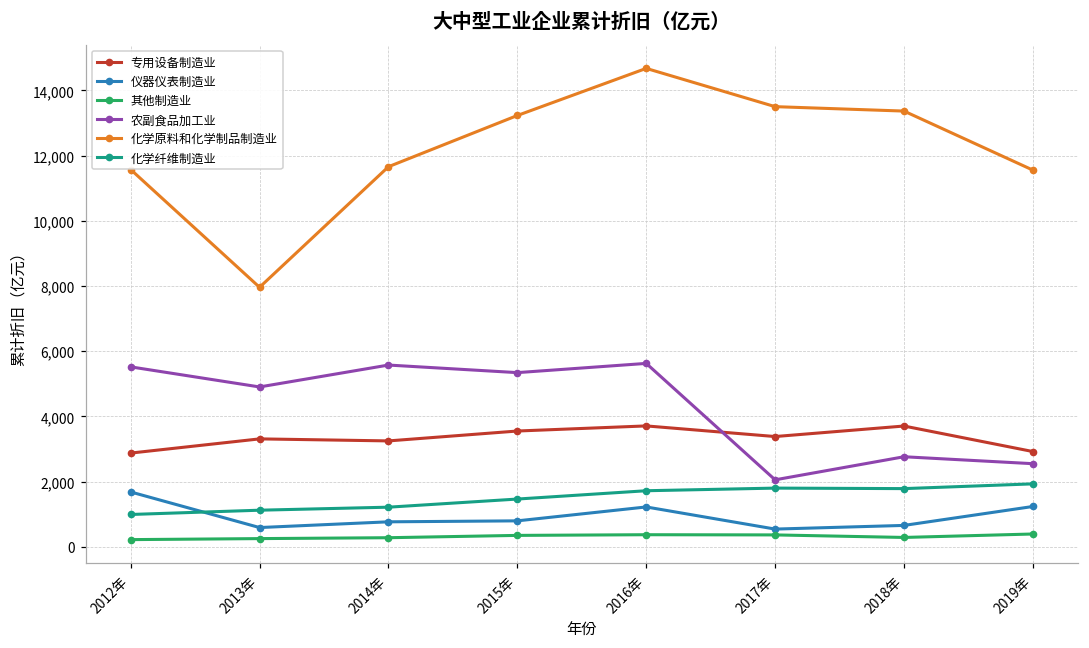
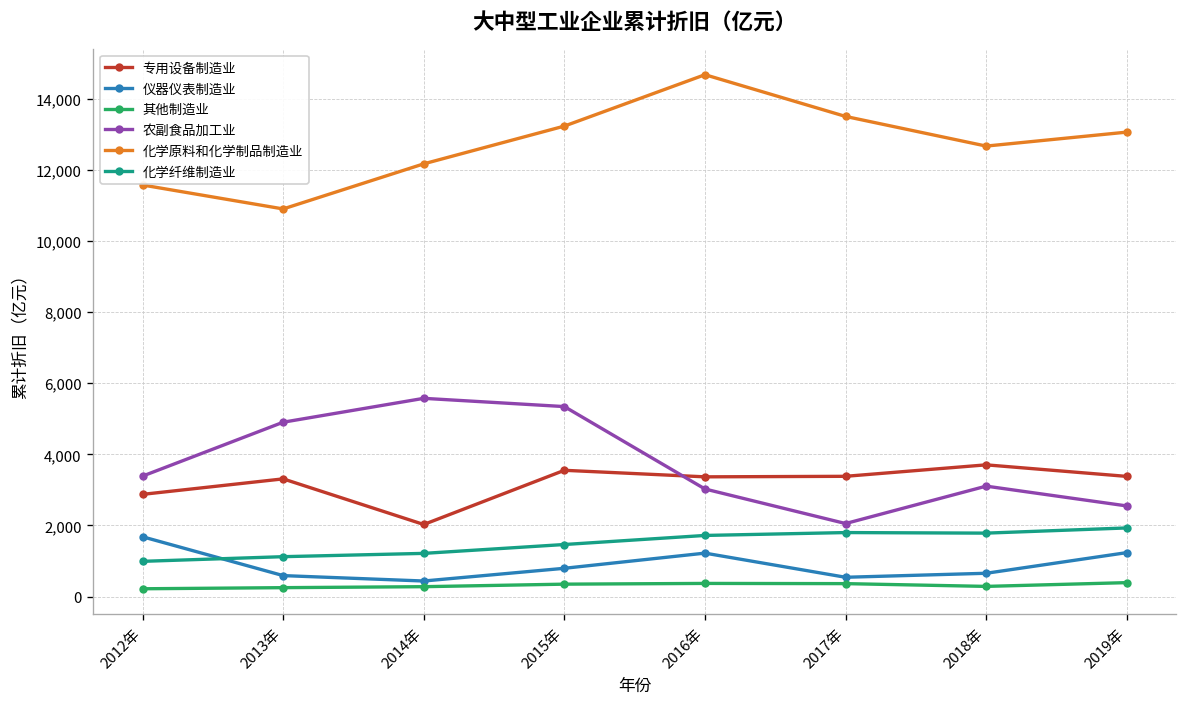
农副食品加工业, 2012年: 5,500 -> 3,400
化学原料和化学制品制造业, 2013年: 8,000 -> 10,900
专用设备制造业, 2014年: 3,200 -> 2,000
仪器仪表制造业, 2014年: 800 -> 400
化学原料和化学制品制造业, 2014年: 11,700 -> 12,200
专用设备制造业, 2016年: 3,700 -> 3,400
农副食品加工业, 2016年: 5,600 -> 3,000
农副食品加工业, 2018年: 2,800 -> 3,100
化学原料和化学制品制造业, 2018年: 13,400 -> 12,700
专用设备制造业, 2019年: 2,900 -> 3,400
化学原料和化学制品制造业, 2019年: 11,600 -> 13,100
